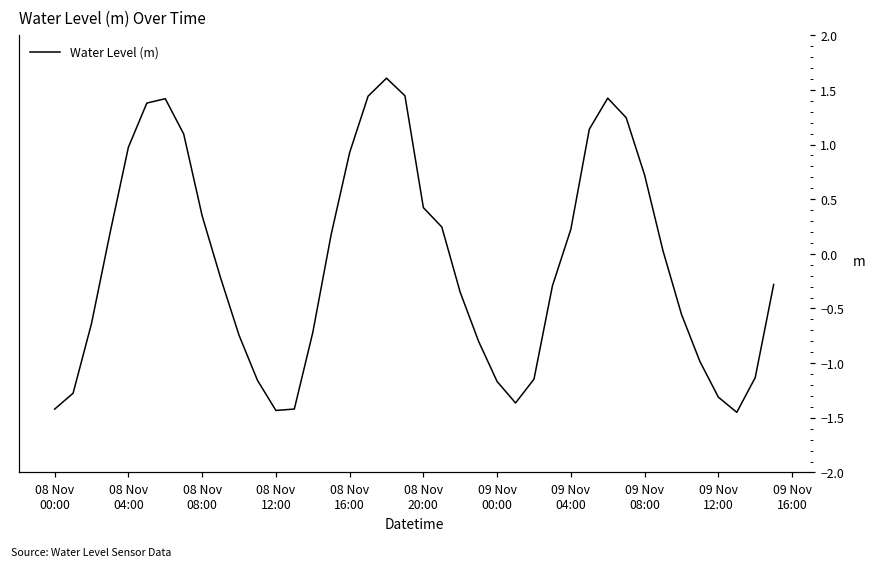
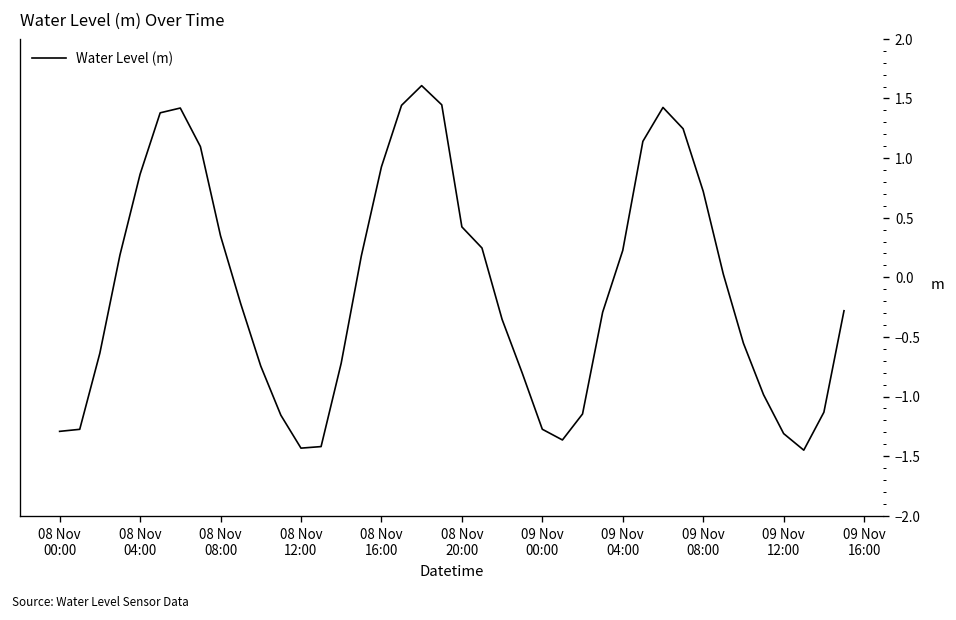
08 Nov 00:00: -1.4 -> -1.3
08 Nov 04:00: 1.0 -> 0.9
09 Nov 00:00: -1.2 -> -1.3
